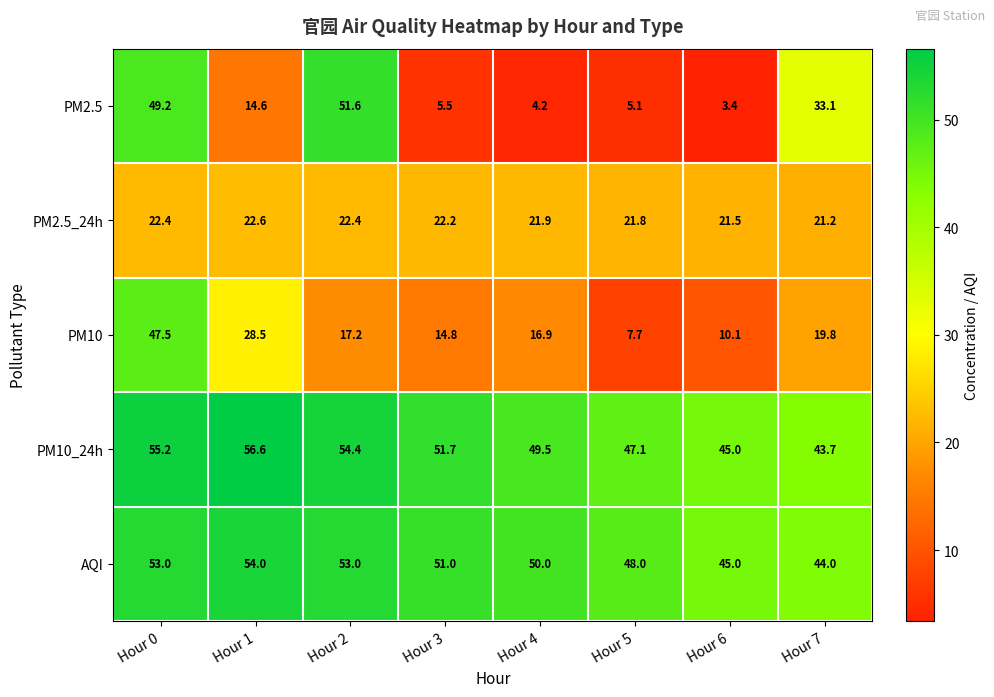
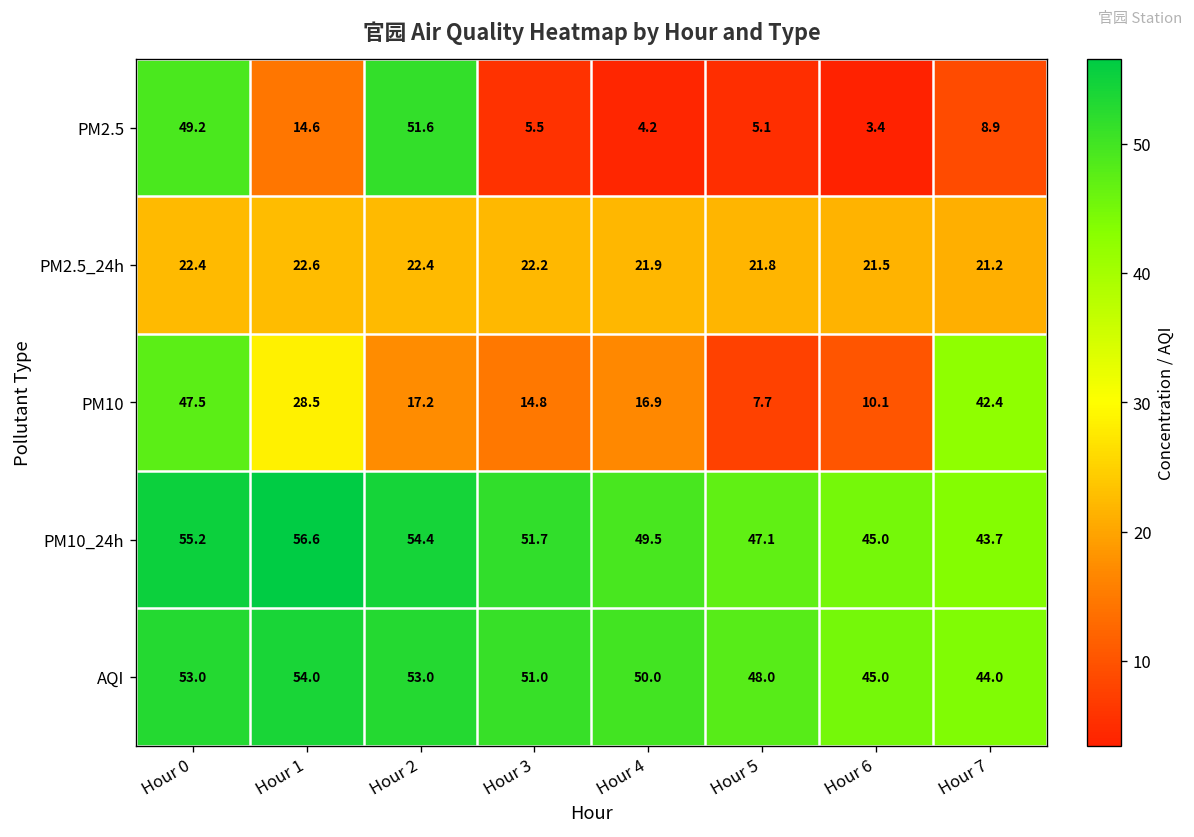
PM2.5, Hour 7: 33.1 -> 8.9
PM10, Hour 7: 19.8 -> 42.4
